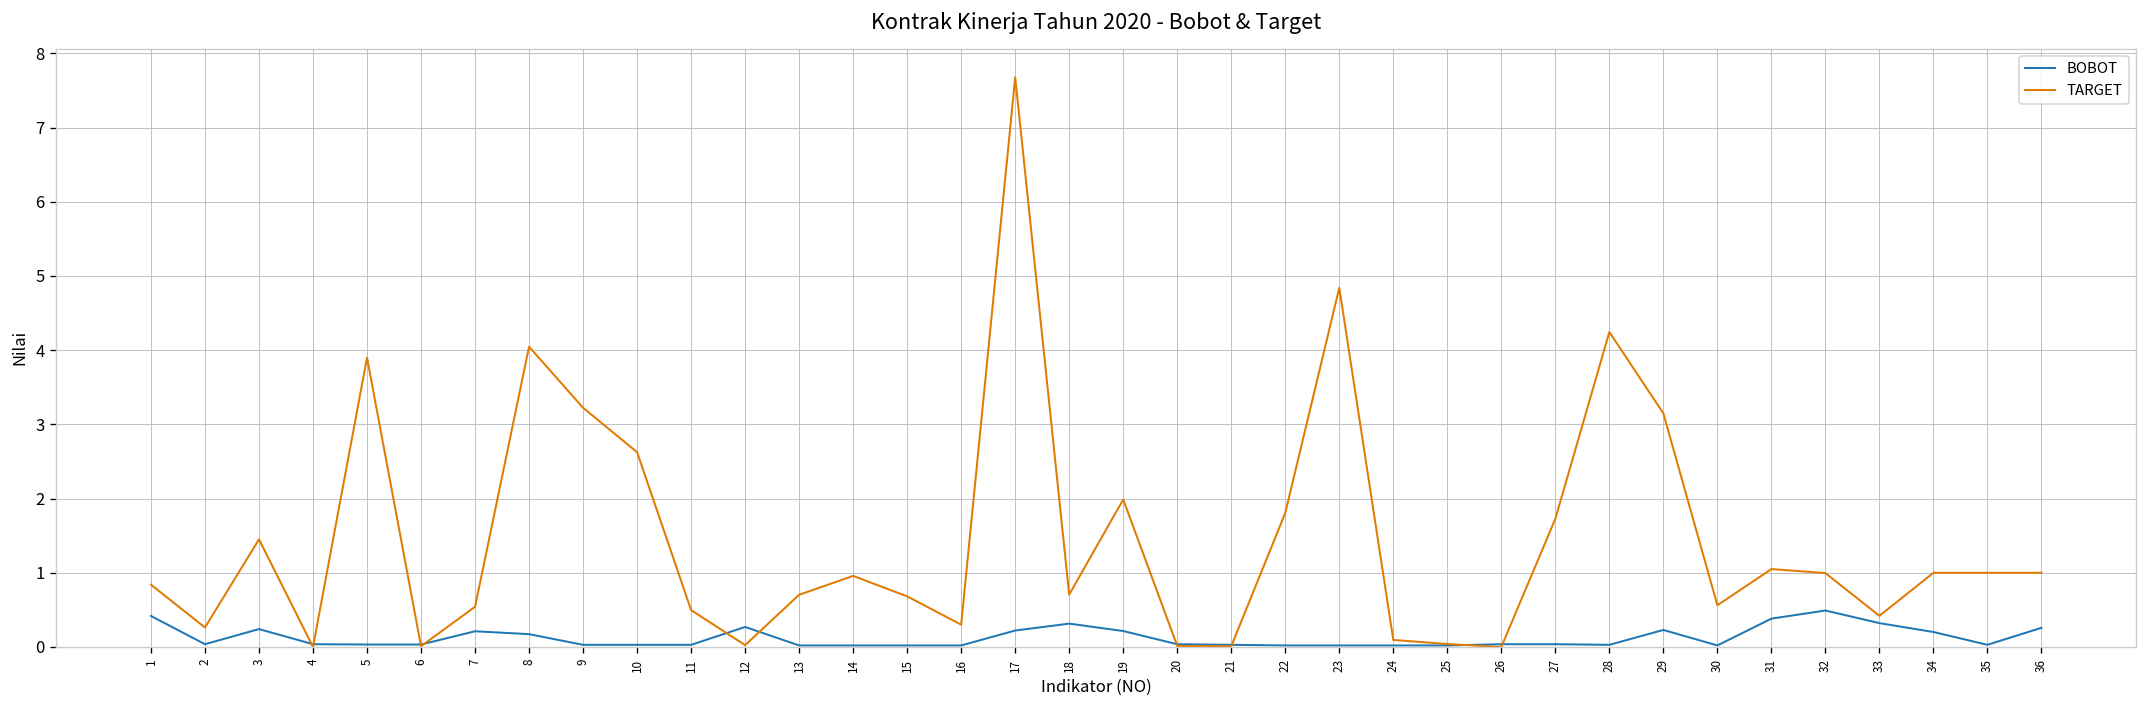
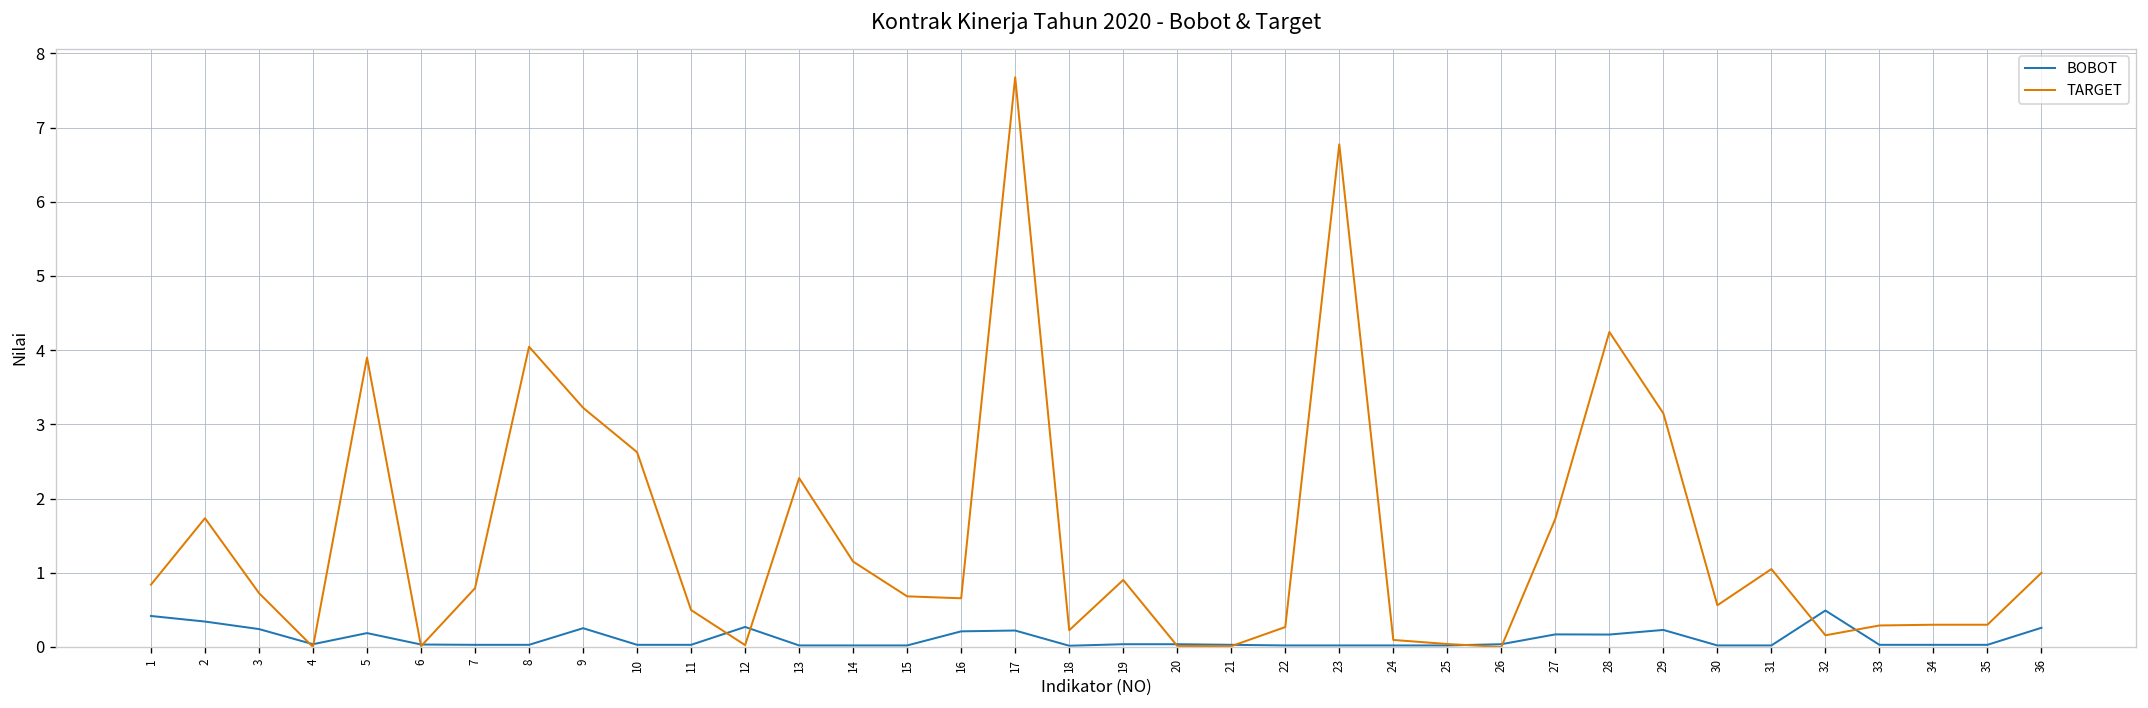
BOBOT, 2: 0.0 -> 0.3
TARGET, 2: 0.3 -> 1.7
TARGET, 3: 1.5 -> 0.7
BOBOT, 5: 0.0 -> 0.2
BOBOT, 7: 0.2 -> 0.0
TARGET, 7: 0.5 -> 0.8
BOBOT, 8: 0.2 -> 0.0
BOBOT, 9: 0.0 -> 0.3
TARGET, 13: 0.7 -> 2.3
TARGET, 14: 1.0 -> 1.2
BOBOT, 16: 0.0 -> 0.2
TARGET, 16: 0.3 -> 0.7
BOBOT, 18: 0.3 -> 0.0
TARGET, 18: 0.7 -> 0.2
BOBOT, 19: 0.2 -> 0.0
TARGET, 19: 2.0 -> 0.9
TARGET, 22: 1.8 -> 0.3
TARGET, 23: 4.8 -> 6.8
BOBOT, 27: 0.0 -> 0.2
BOBOT, 28: 0.0 -> 0.2
BOBOT, 31: 0.4 -> 0.0
TARGET, 32: 1.0 -> 0.2
BOBOT, 33: 0.3 -> 0.0
TARGET, 33: 0.4 -> 0.3
BOBOT, 34: 0.2 -> 0.0
TARGET, 34: 1.0 -> 0.3
TARGET, 35: 1.0 -> 0.3
